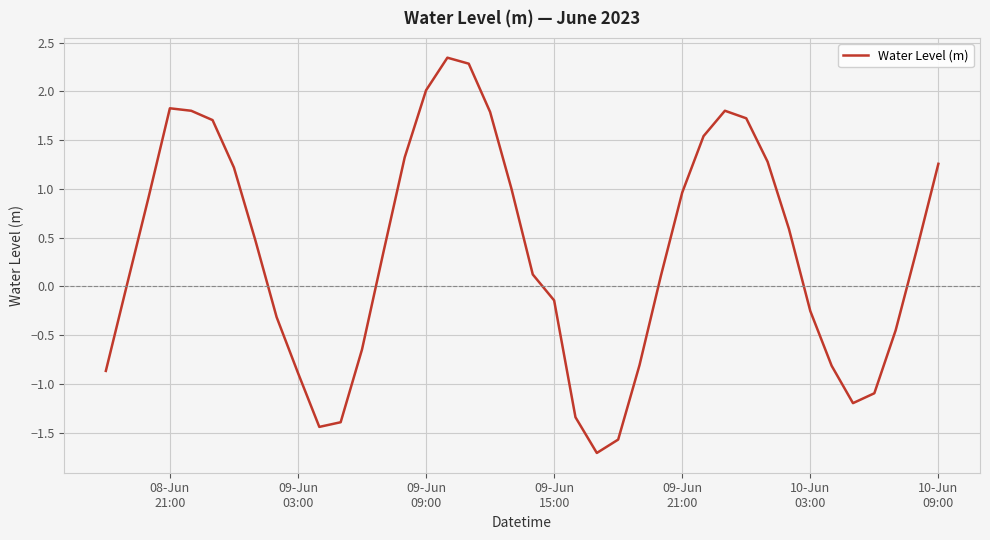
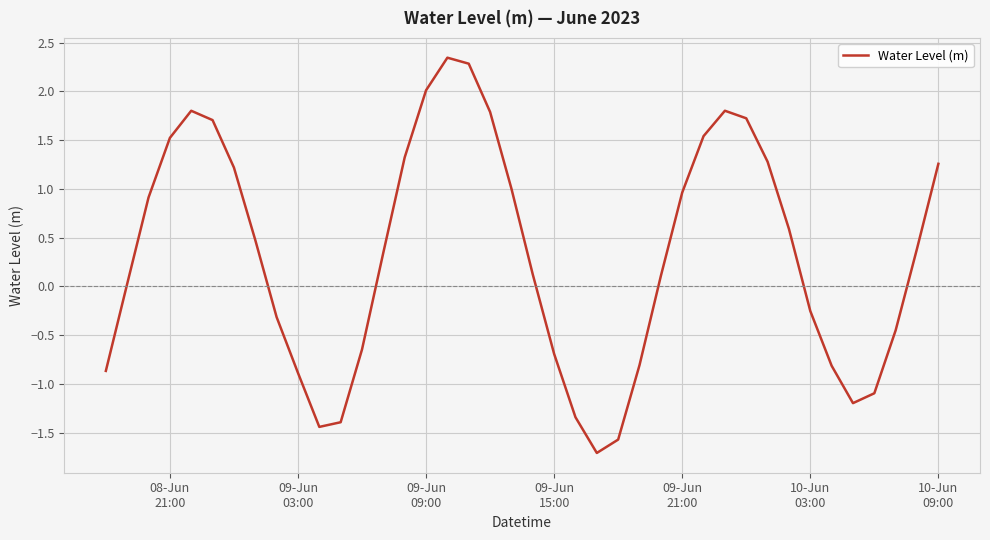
08-Jun 21:00: 1.8 -> 1.5
09-Jun 15:00: -0.1 -> -0.7
